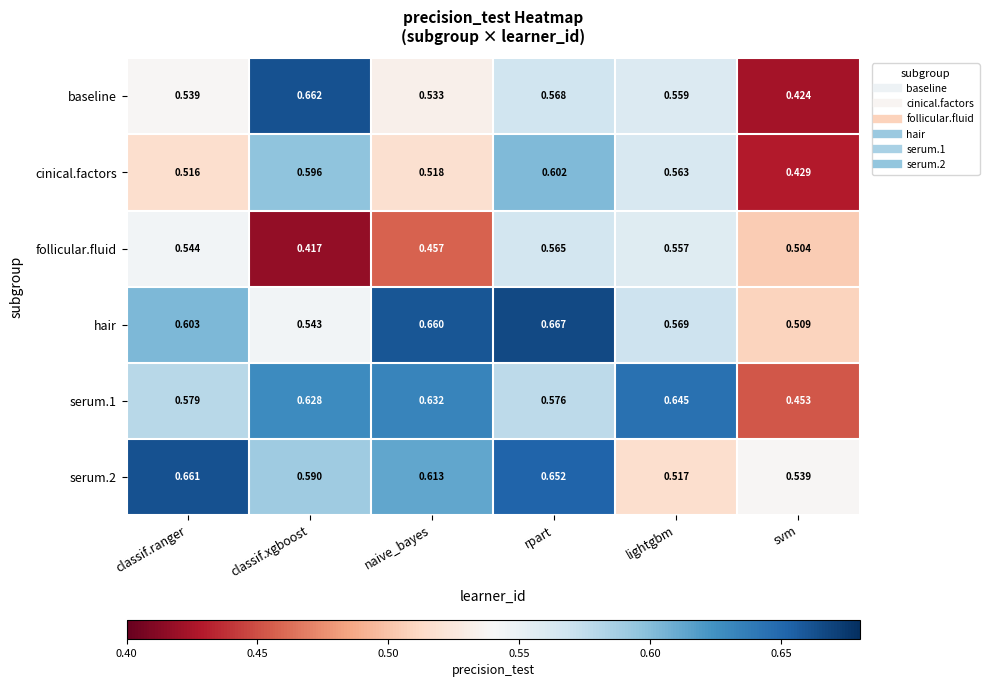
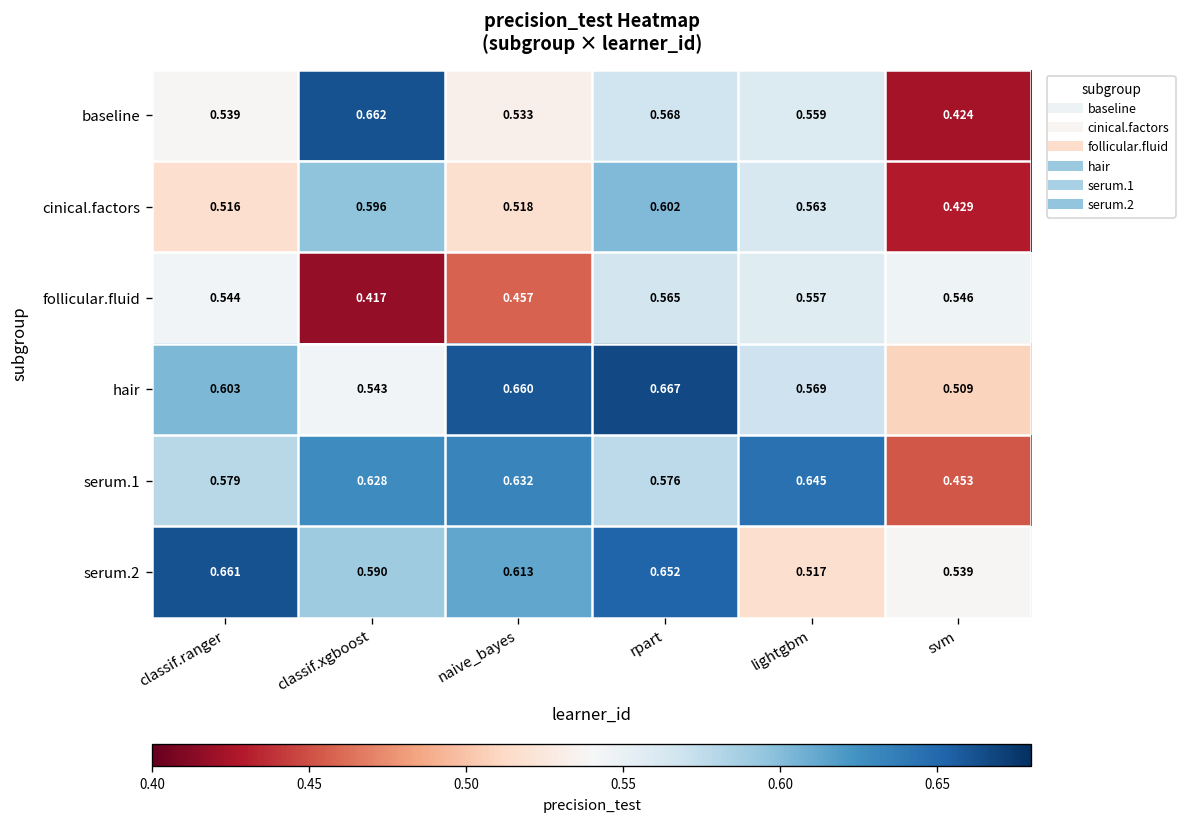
follicular.fluid, svm: 0.504 -> 0.546
